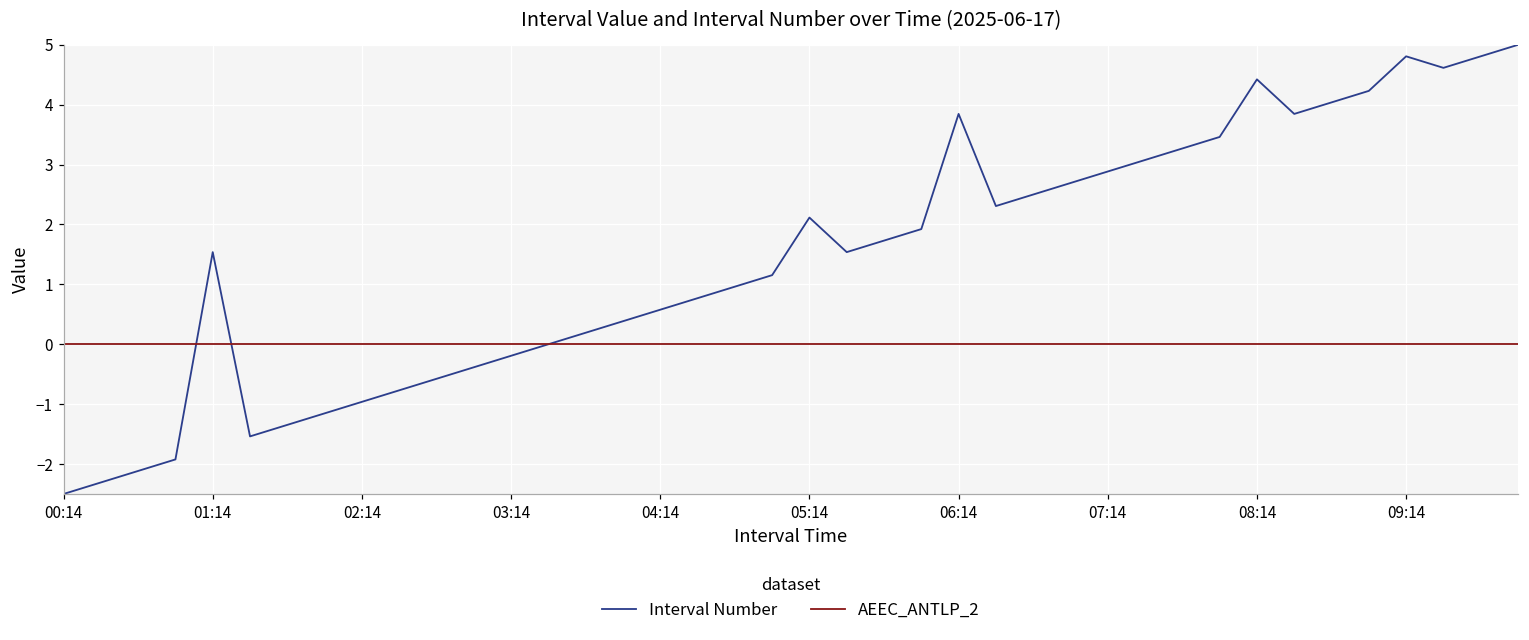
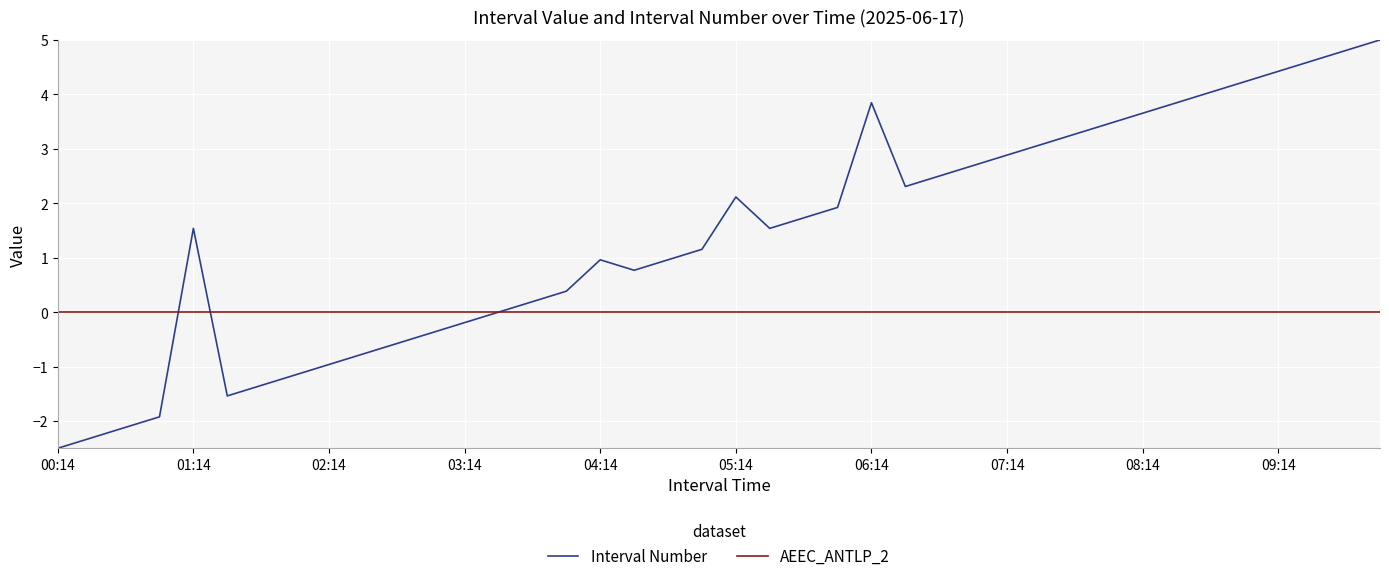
Interval Number, 04:14: 0.6 -> 1.0
Interval Number, 08:14: 4.4 -> 3.7
Interval Number, 09:14: 4.8 -> 4.4
